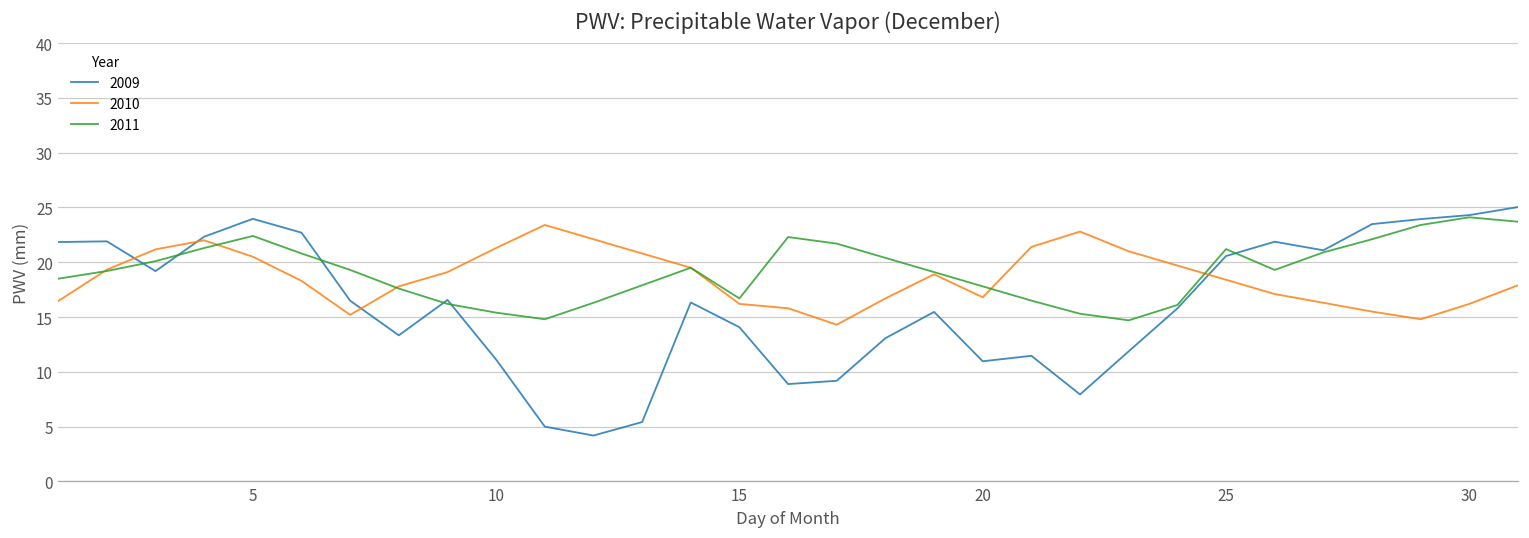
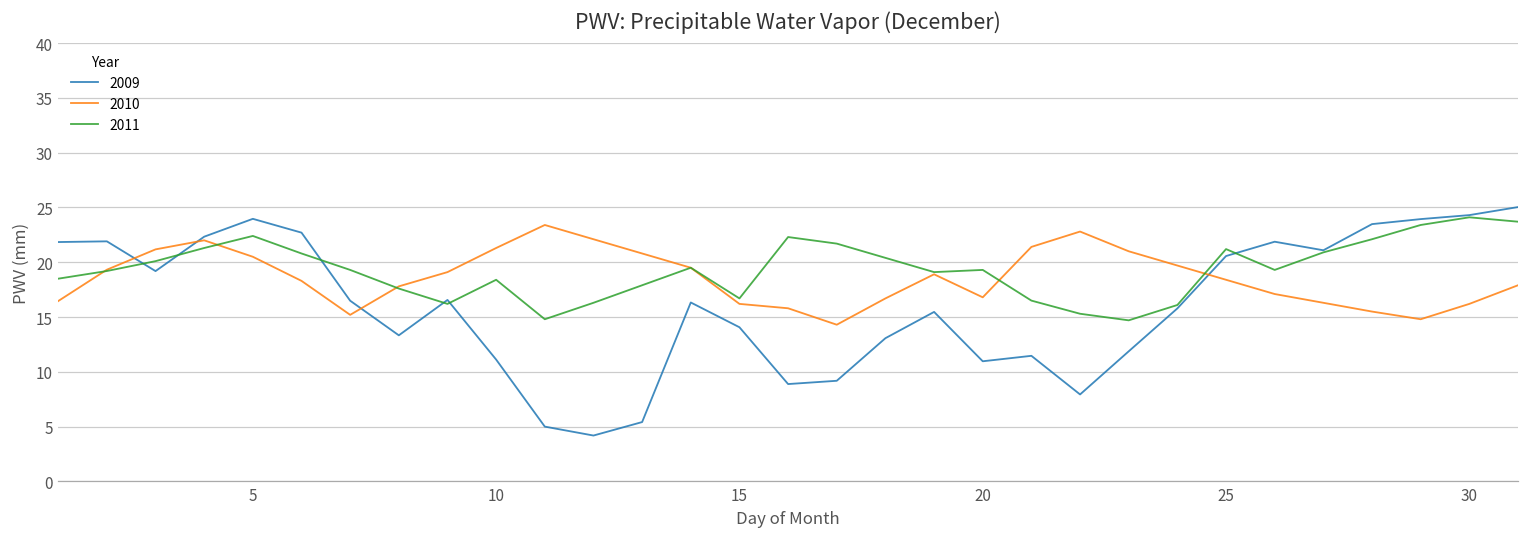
2011, 10: 15 -> 18
2011, 20: 18 -> 19
